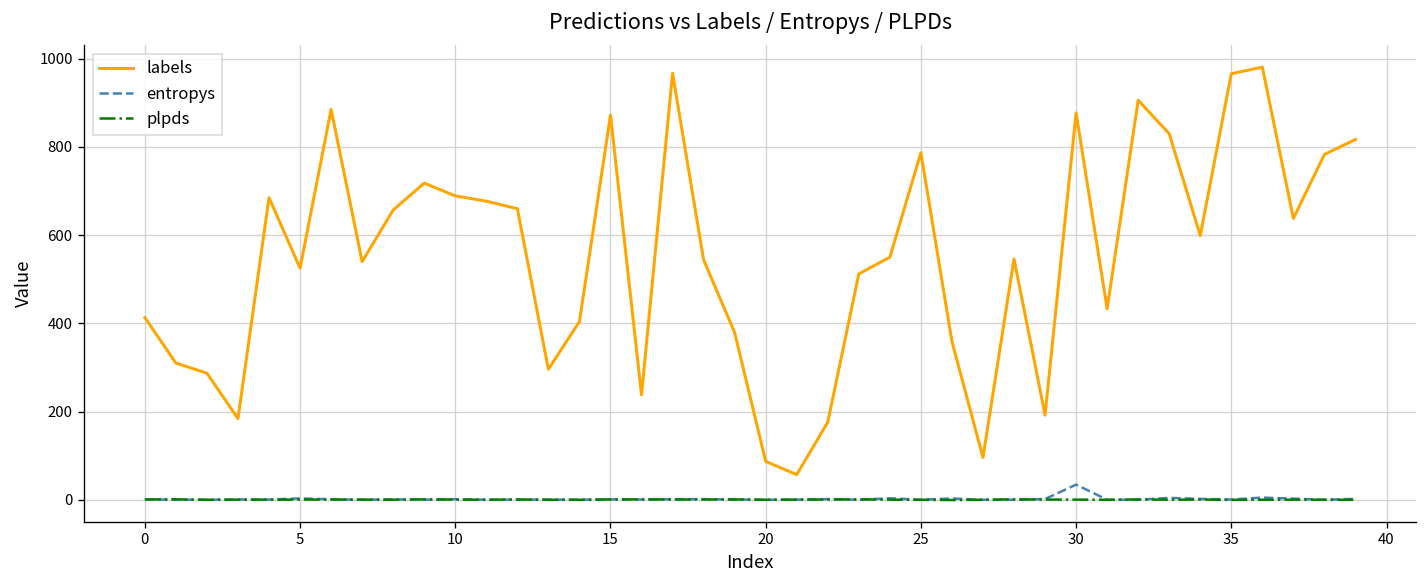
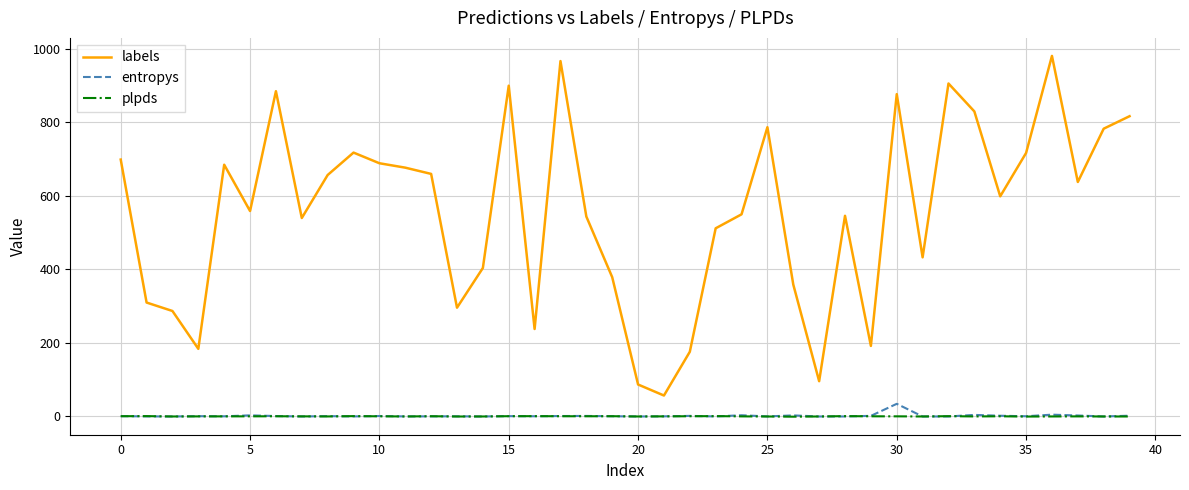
labels, 0: 410 -> 700
labels, 5: 530 -> 560
labels, 15: 870 -> 900
labels, 35: 970 -> 720
